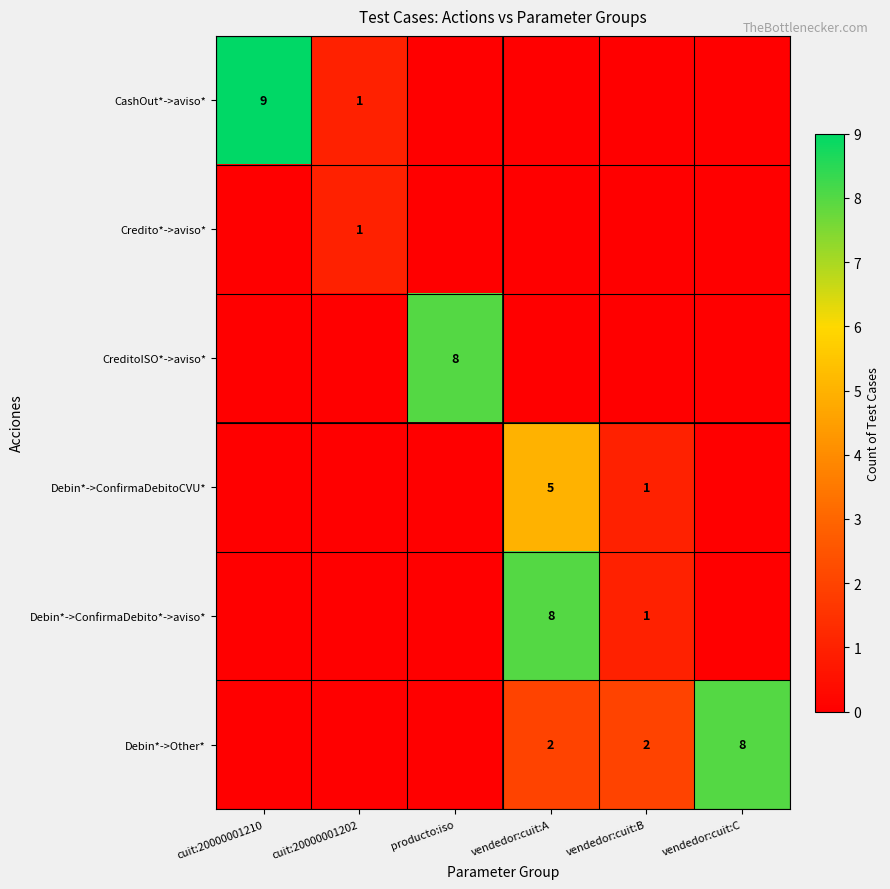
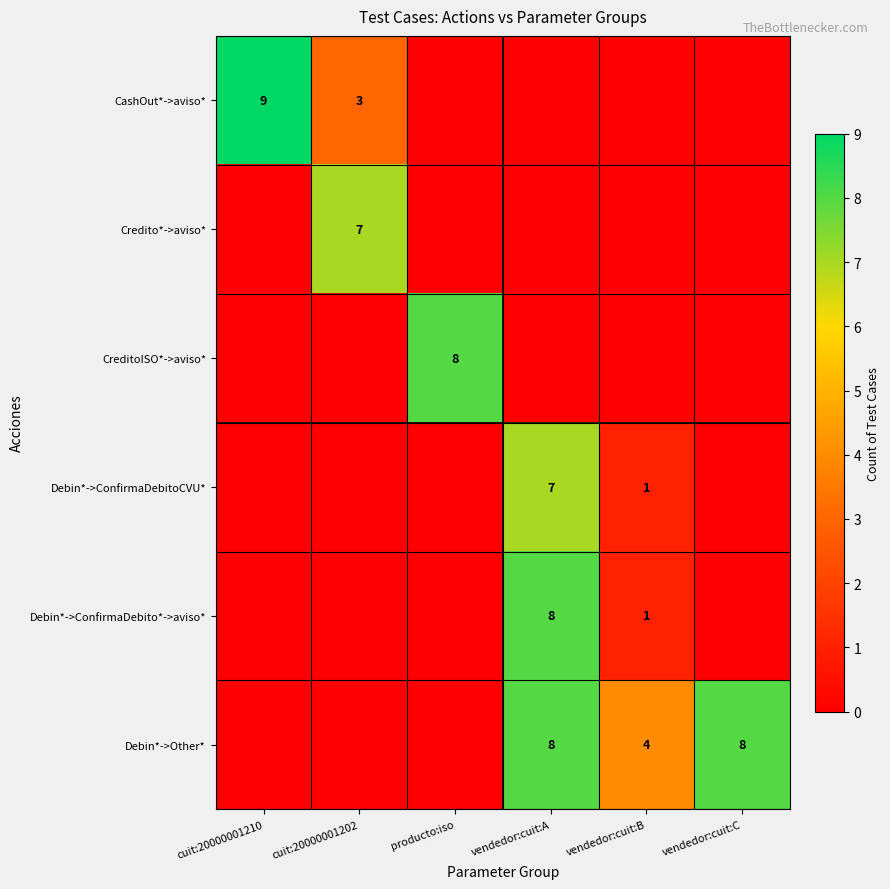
CashOut*->aviso*, cuit:20000001202: 1 -> 3
Credito*->aviso*, cuit:20000001202: 1 -> 7
Debin*->ConfirmaDebitoCVU*, vendedor:cuit:A: 5 -> 7
Debin*->Other*, vendedor:cuit:A: 2 -> 8
Debin*->Other*, vendedor:cuit:B: 2 -> 4
